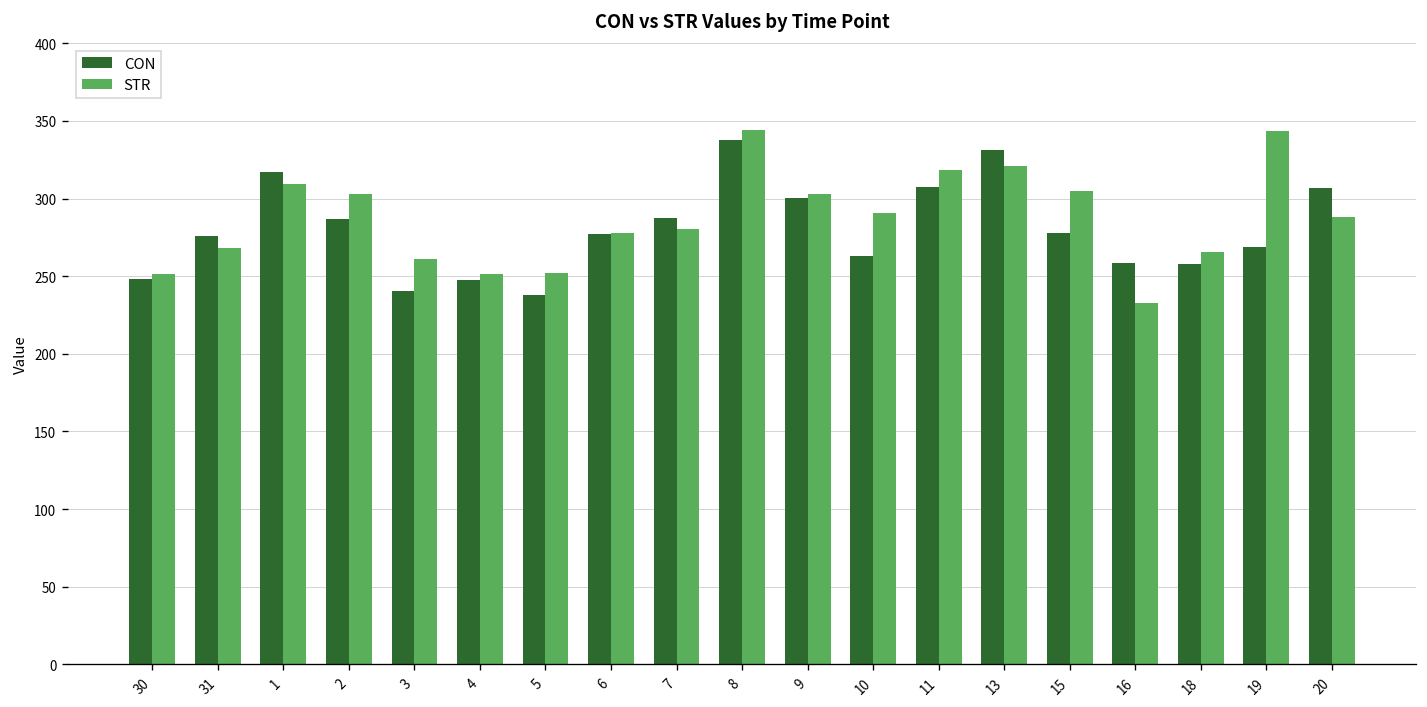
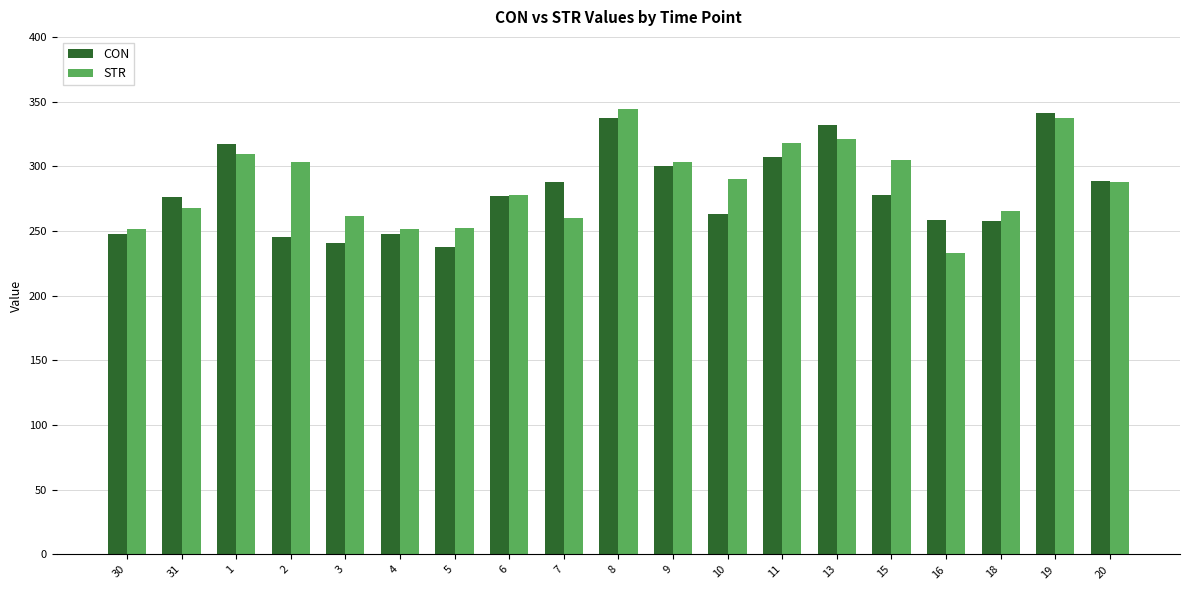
CON, 2: 287 -> 246
STR, 7: 280 -> 260
CON, 19: 269 -> 341
STR, 19: 343 -> 337
CON, 20: 307 -> 289
